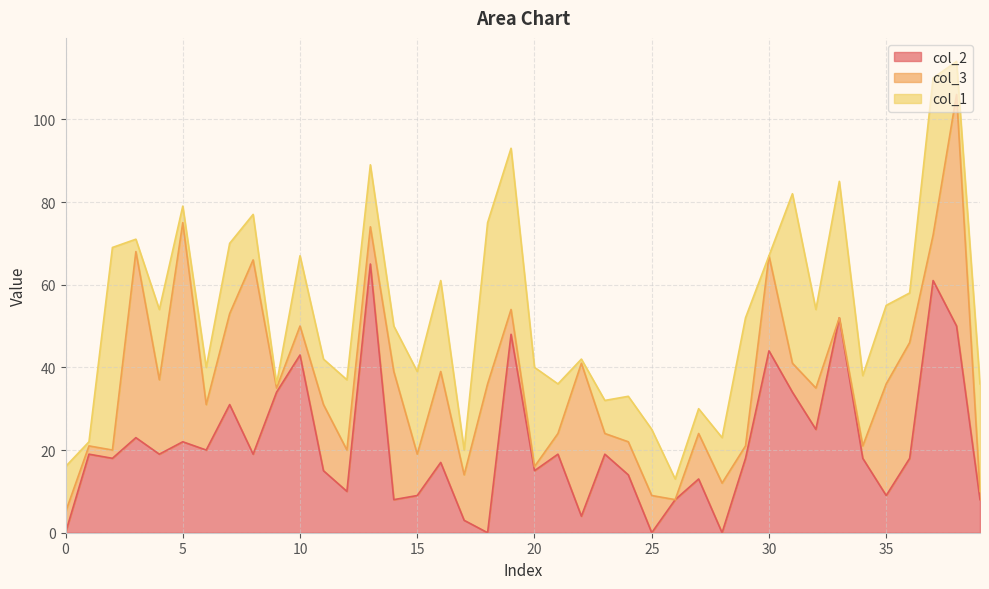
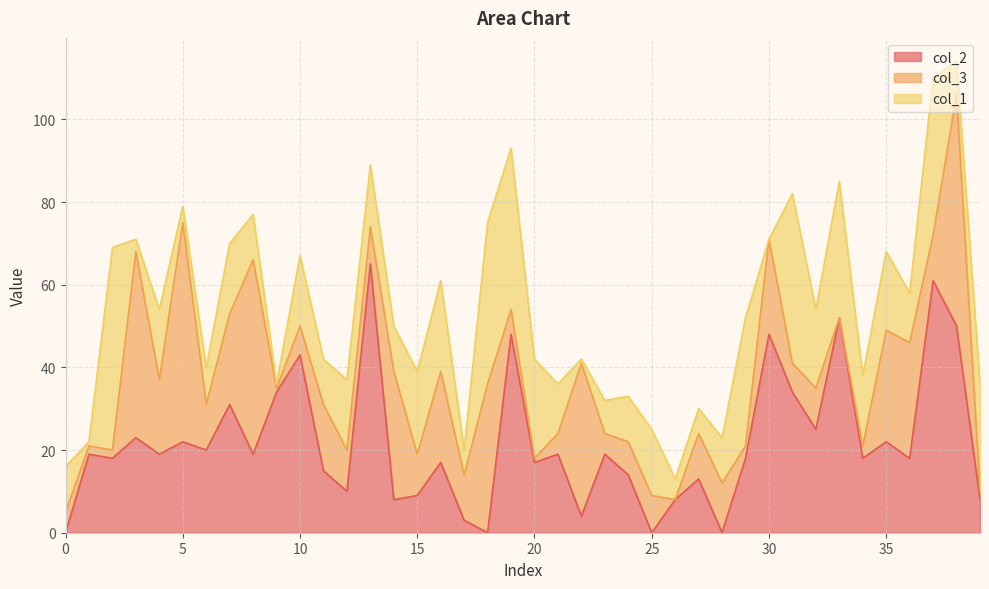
col_2, 20: 15 -> 17
col_2, 30: 44 -> 48
col_2, 35: 9 -> 22
